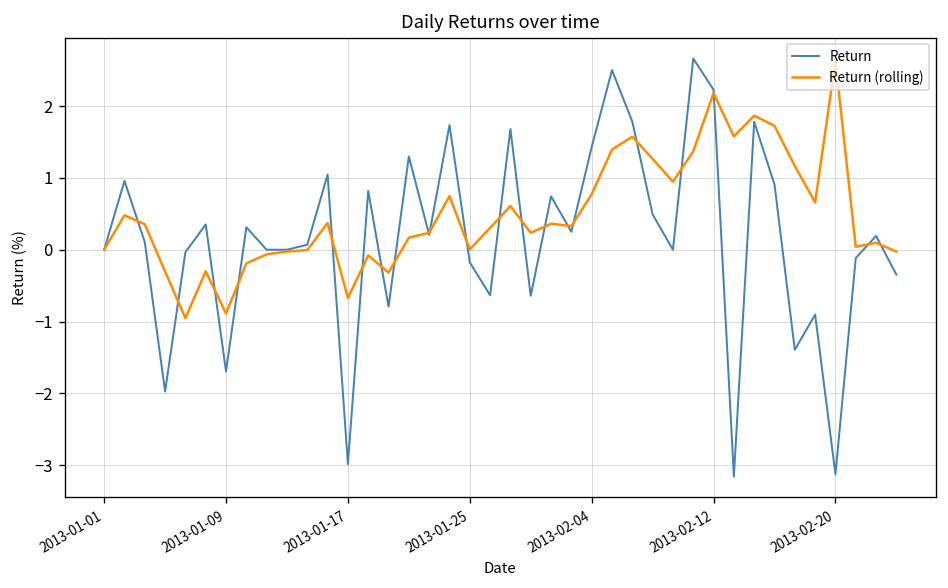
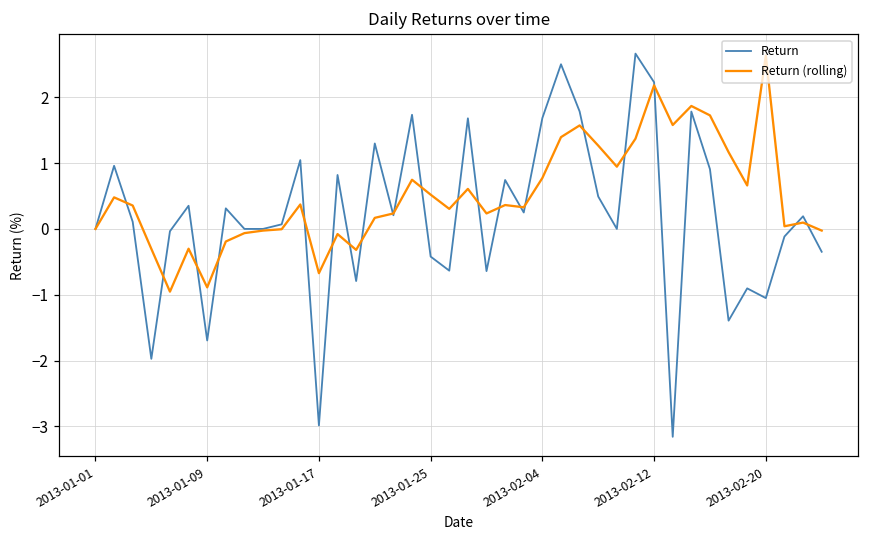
Return, 2013-01-25: -0.2 -> -0.4
Return (rolling), 2013-01-25: 0.0 -> 0.5
Return, 2013-02-04: 1.4 -> 1.7
Return, 2013-02-20: -3.1 -> -1.1
